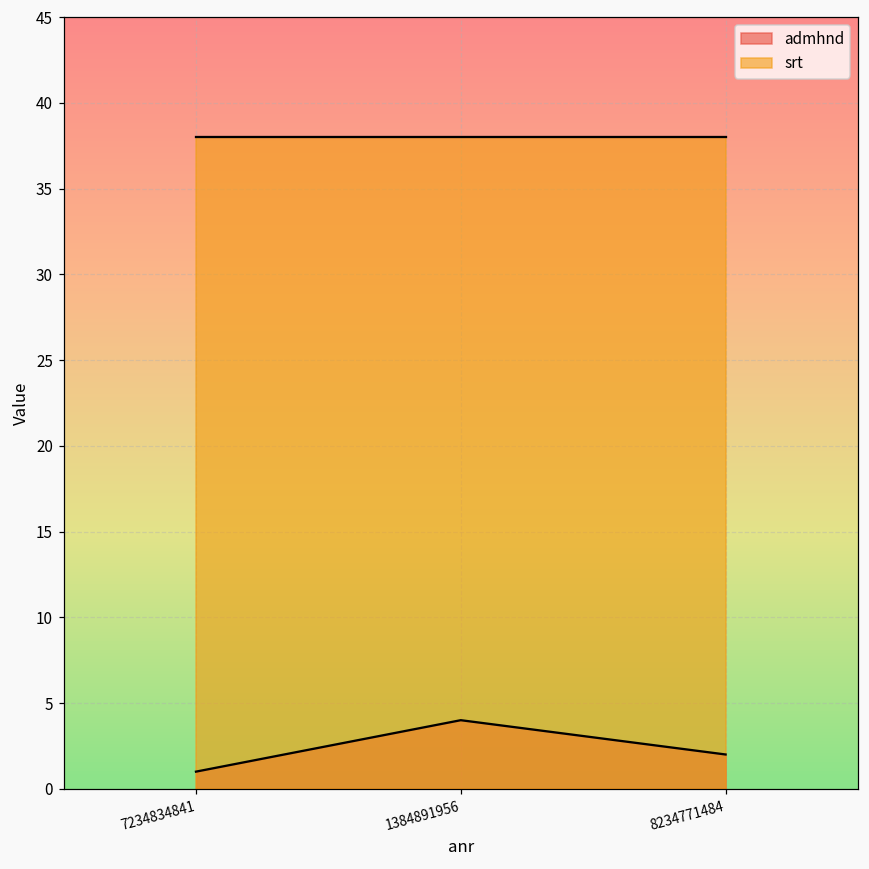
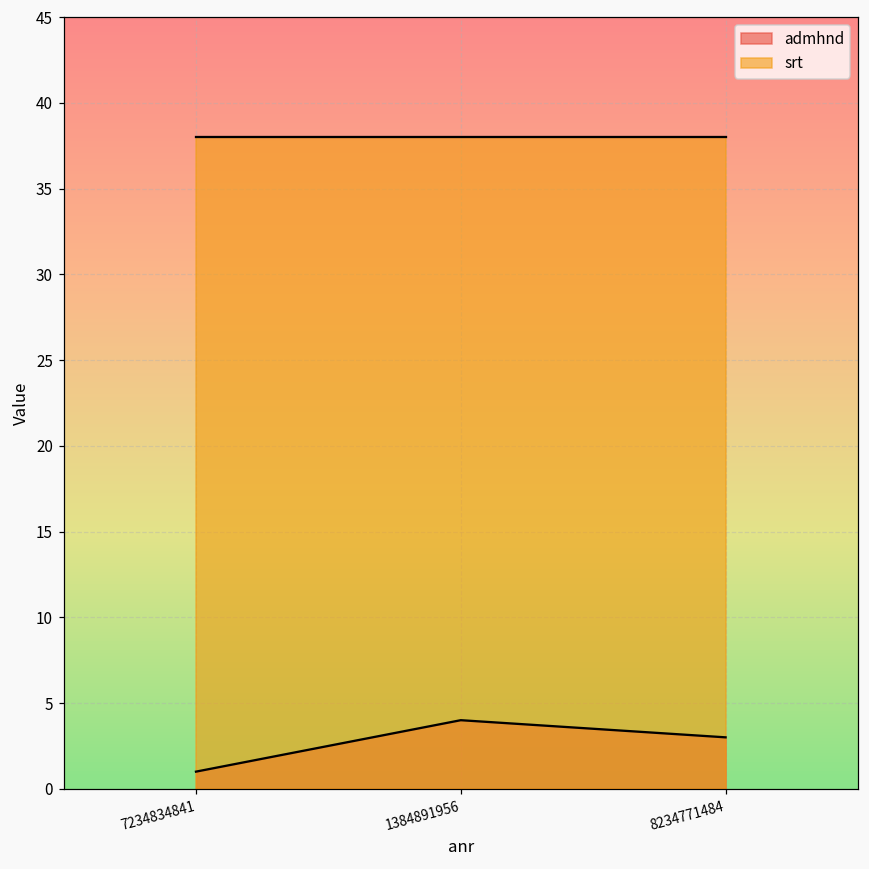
admhnd, 8234771484: 2 -> 3
